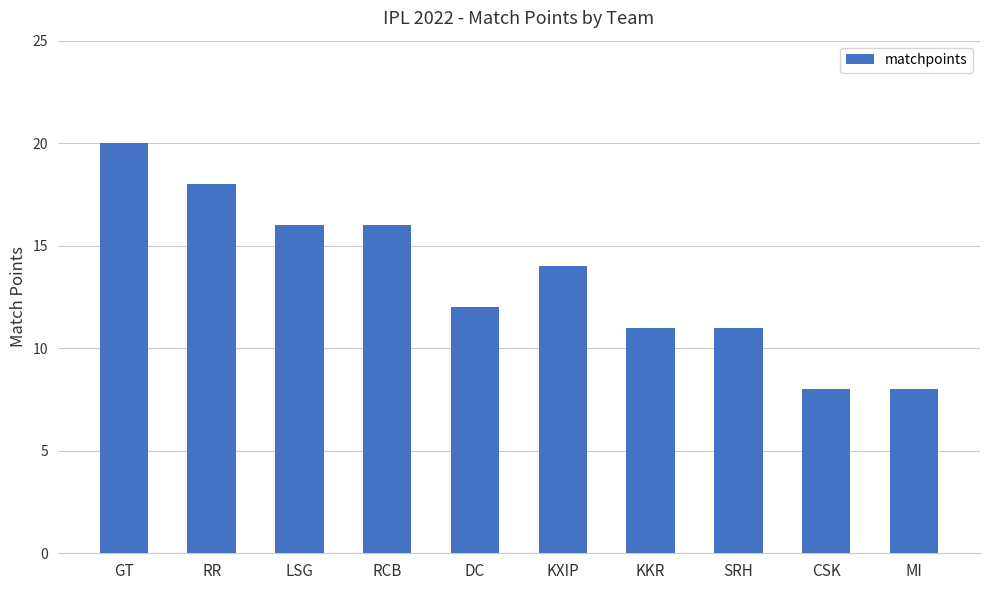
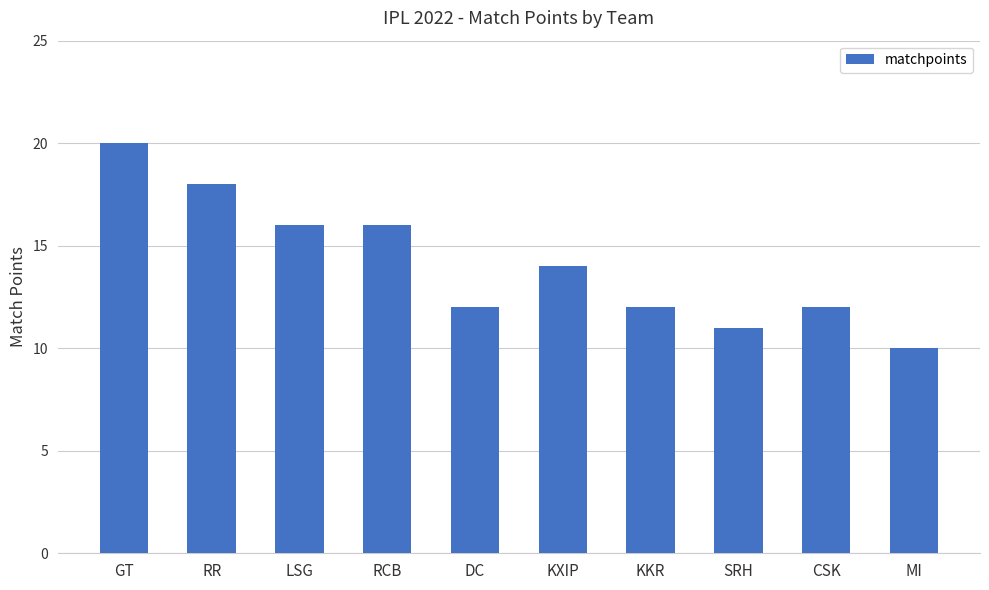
KKR: 11 -> 12
CSK: 8 -> 12
MI: 8 -> 10
